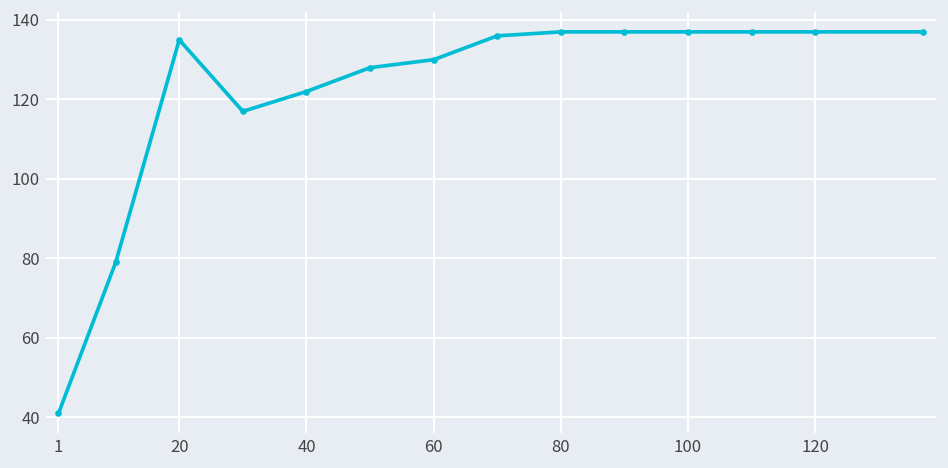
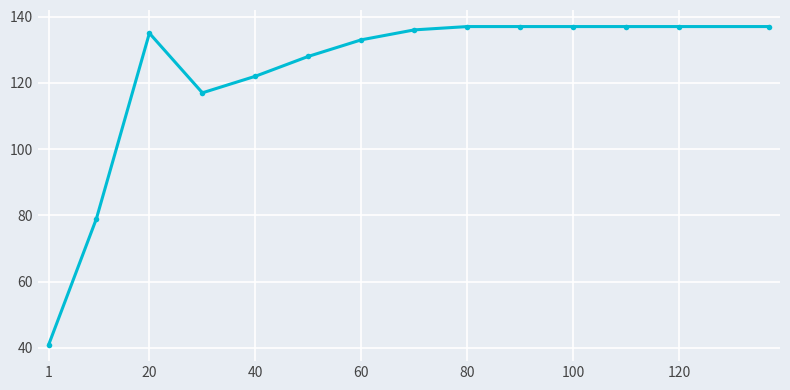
60: 130 -> 133
